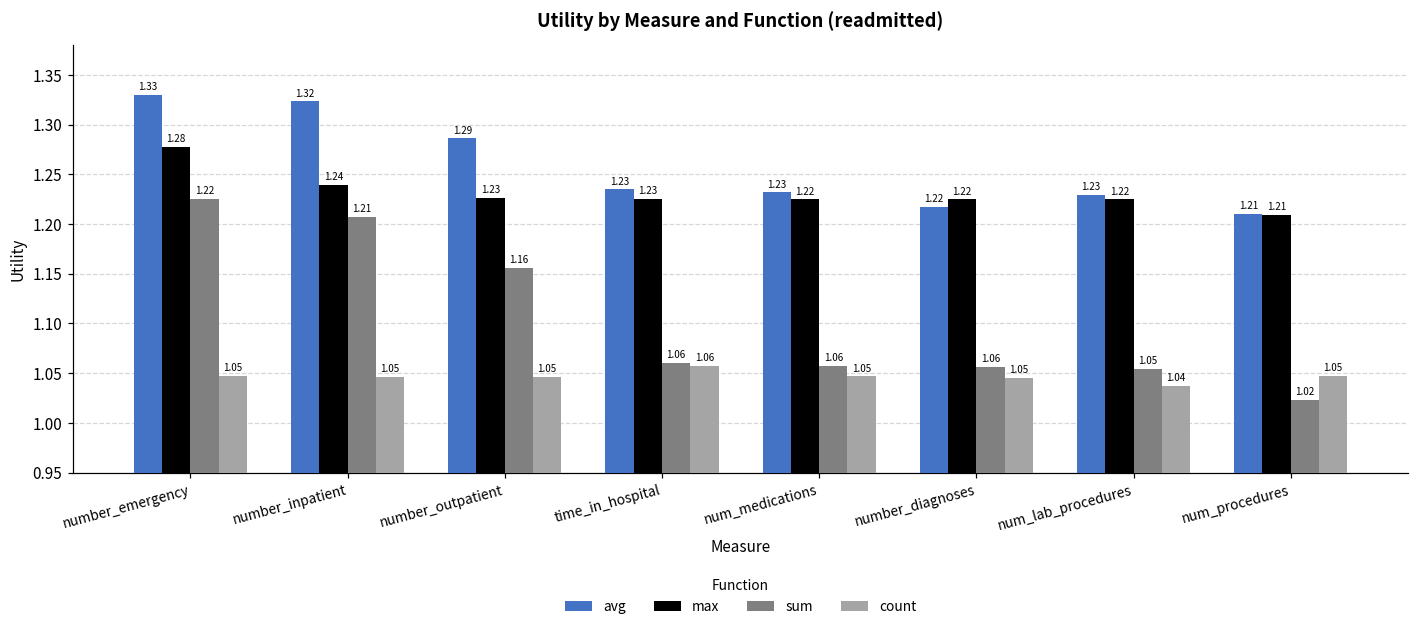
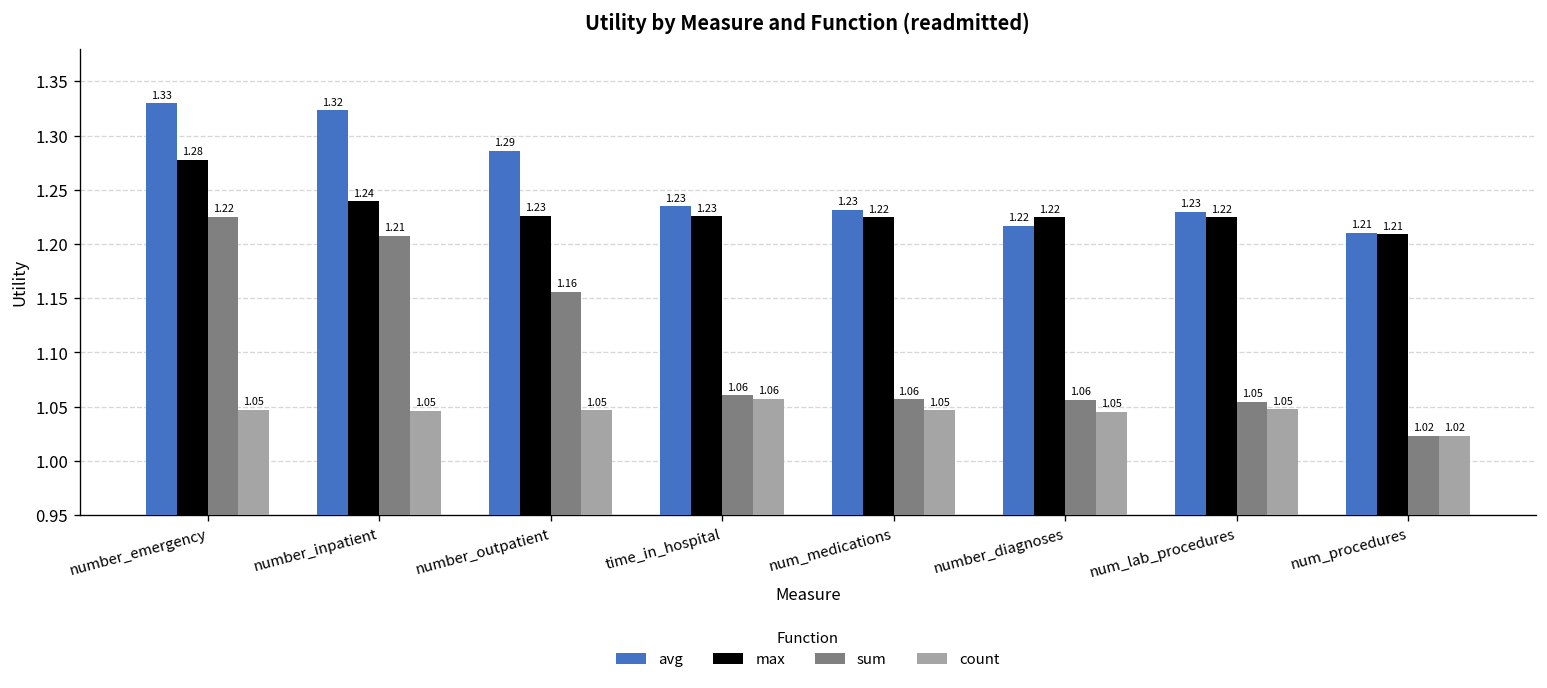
count, num_lab_procedures: 1.04 -> 1.05
count, num_procedures: 1.05 -> 1.02
